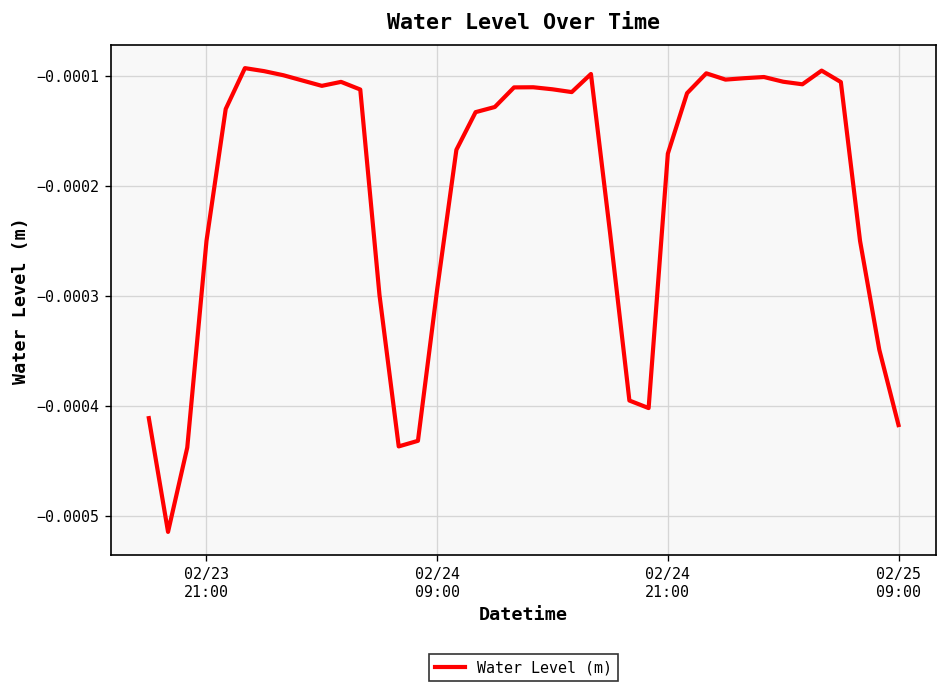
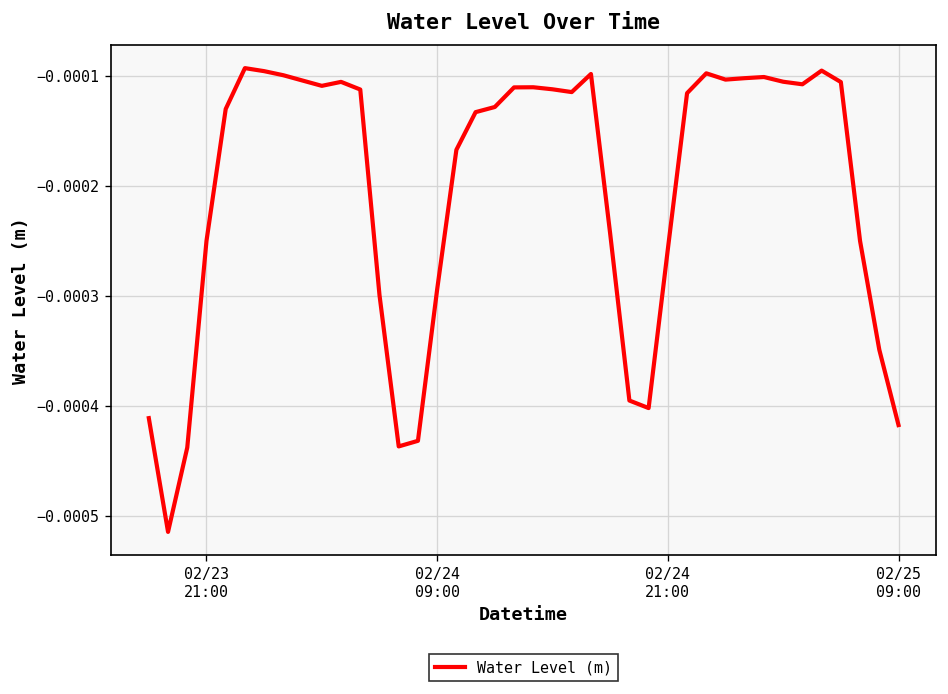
02/24 21:00: -0.00017 -> -0.00026
